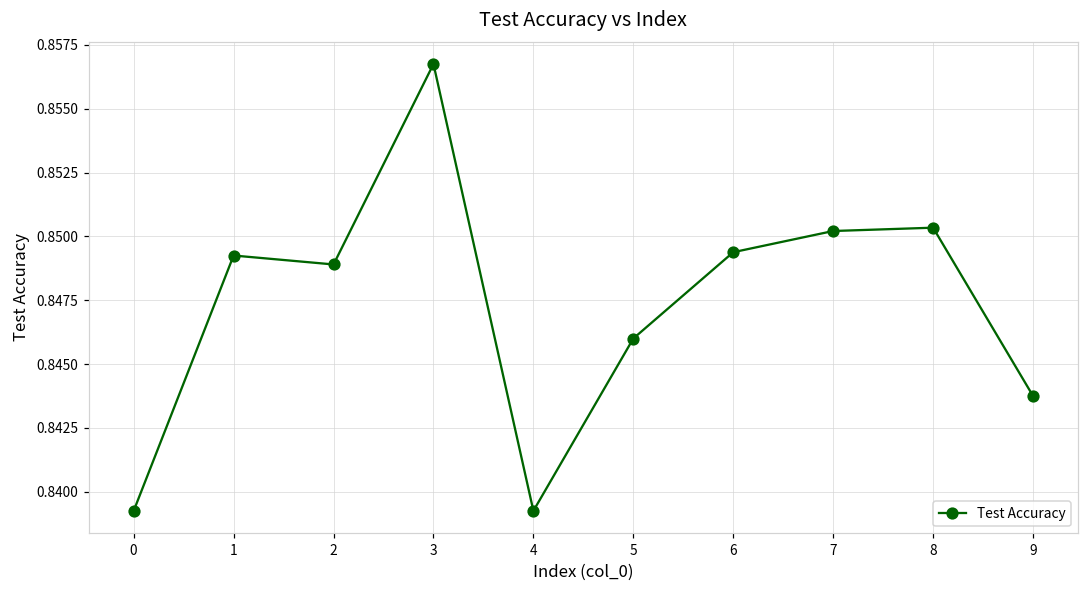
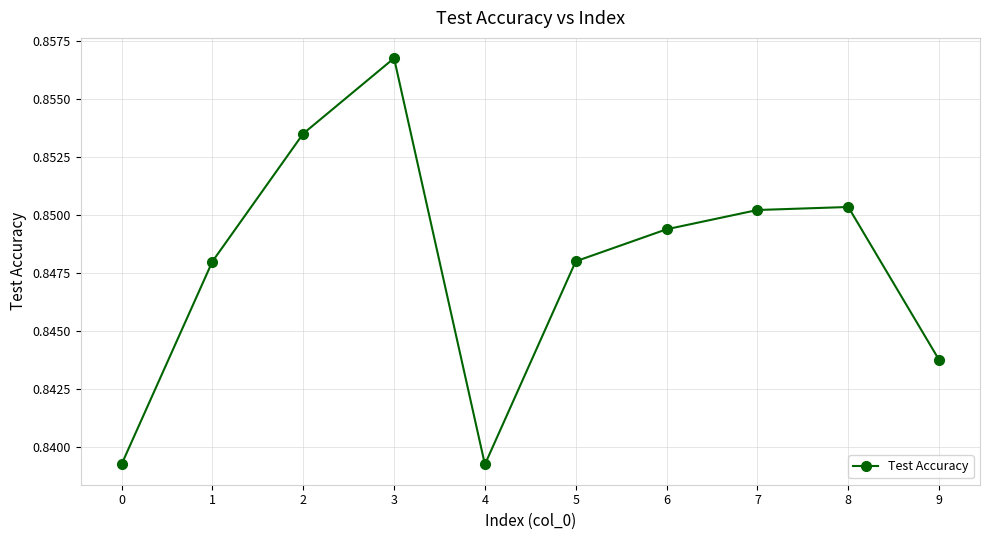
1: 0.8493 -> 0.8480
2: 0.8489 -> 0.8535
5: 0.846 -> 0.848
